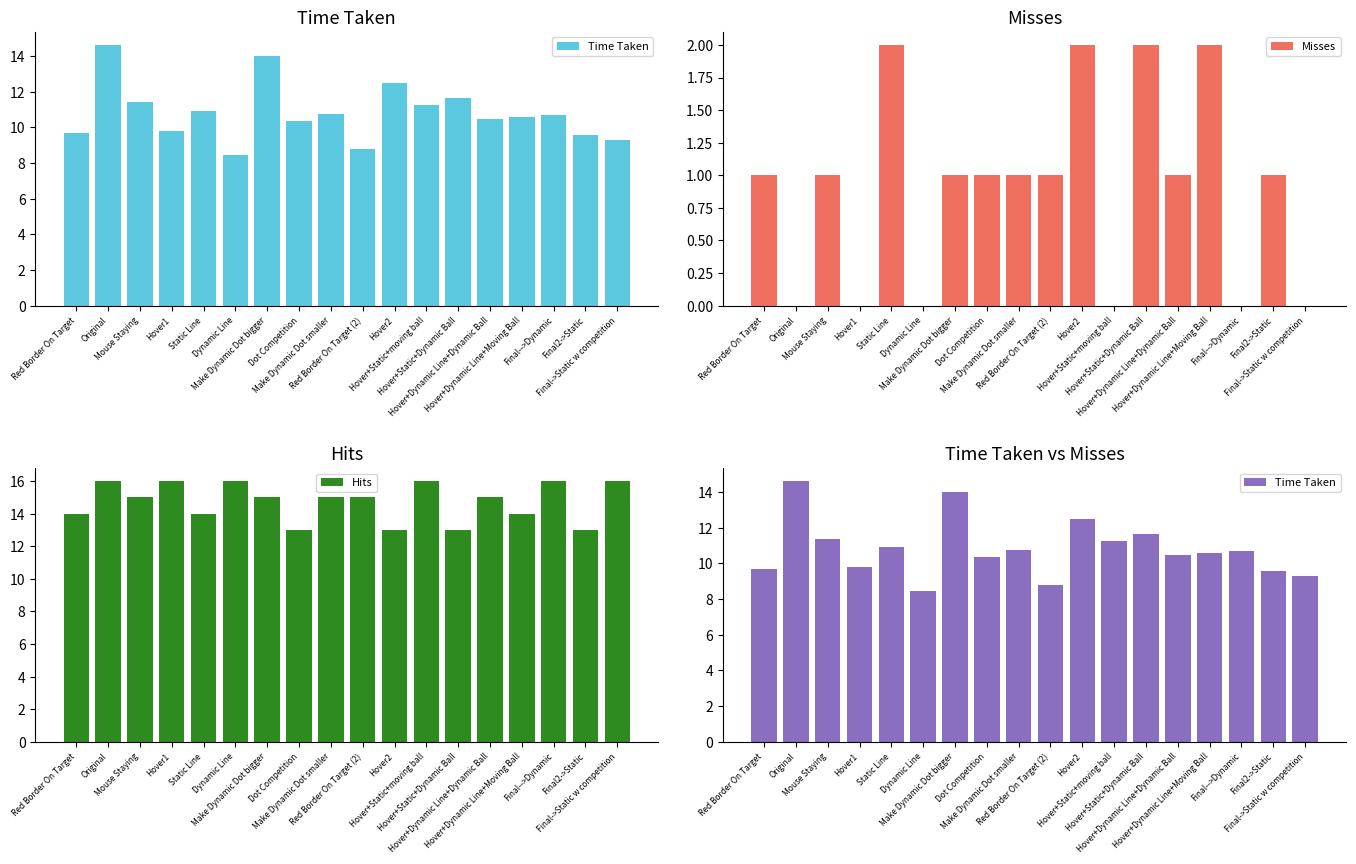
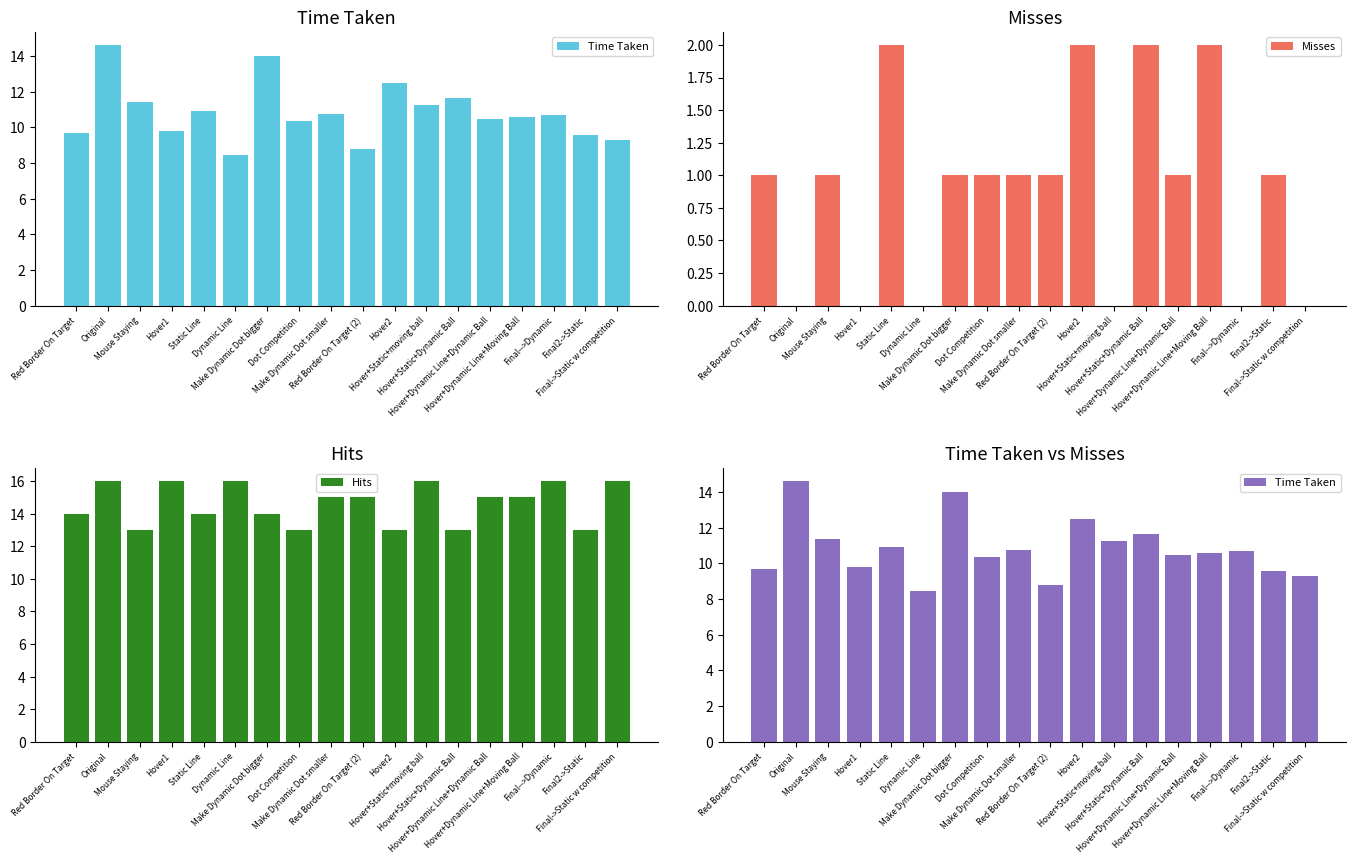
Hits, Mouse Staying: 15 -> 13
Hits, Make Dynamic Dot bigger: 15 -> 14
Hits, Hover+Dynamic Line+Moving Ball: 14 -> 15
